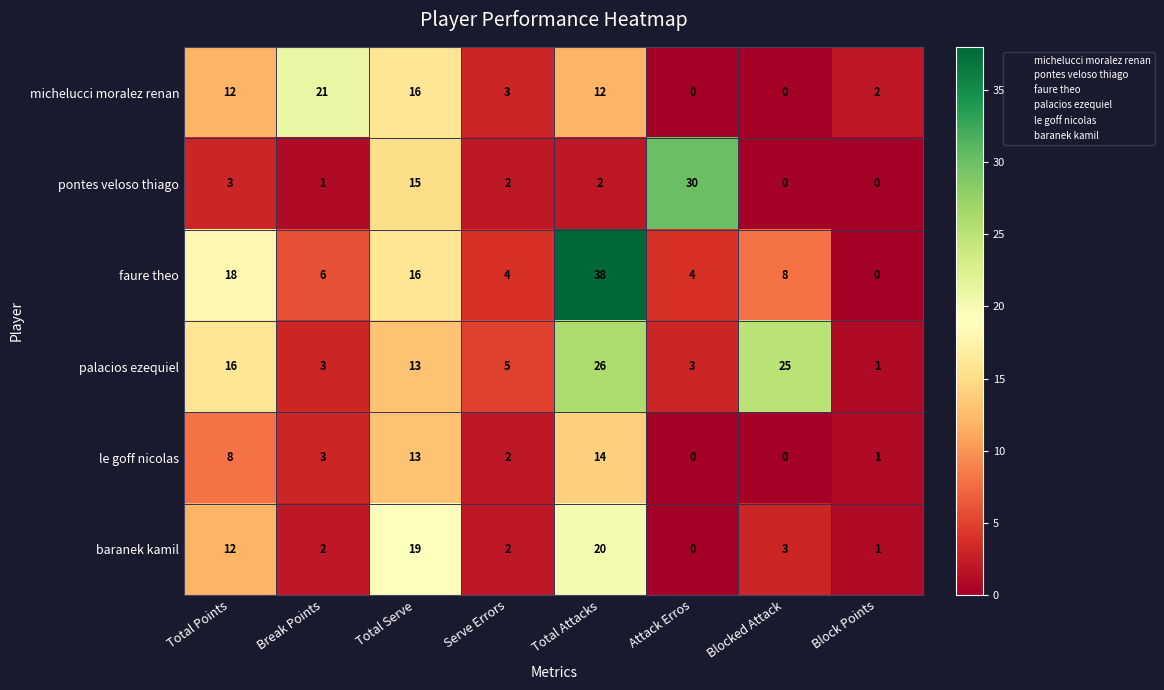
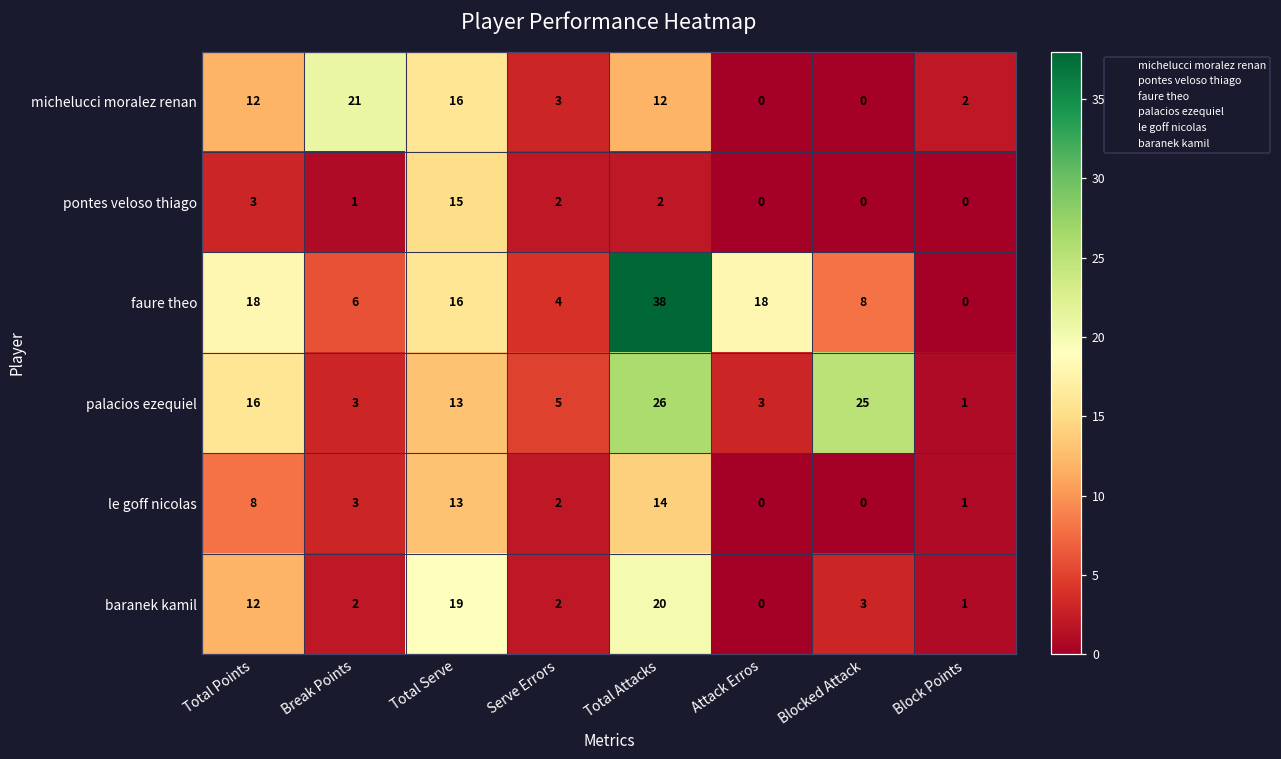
pontes veloso thiago, Attack Erros: 30 -> 0
faure theo, Attack Erros: 4 -> 18
